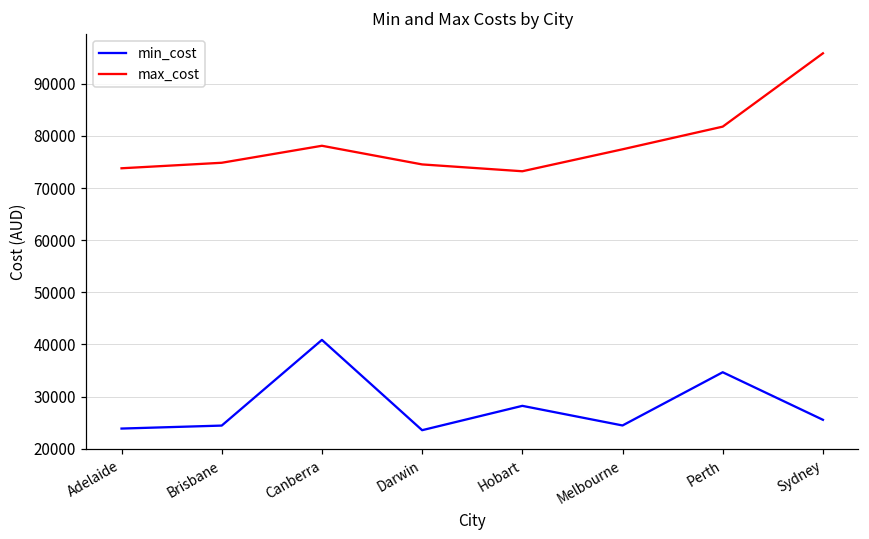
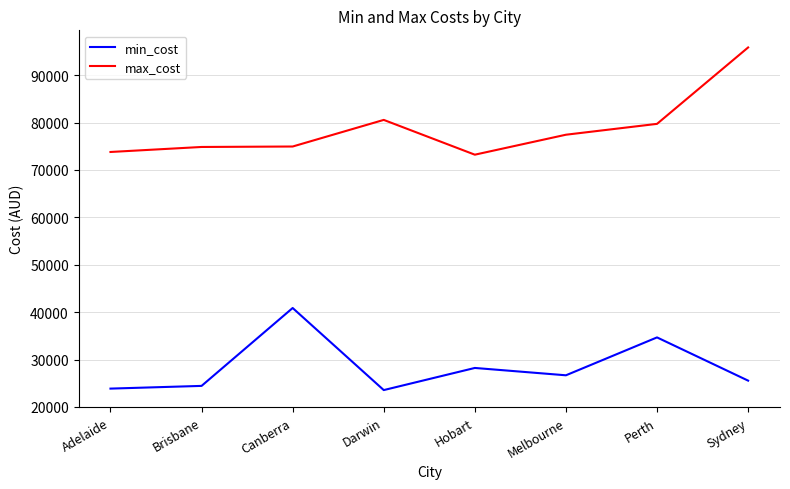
max_cost, Canberra: 78000 -> 75000
max_cost, Darwin: 75000 -> 81000
min_cost, Melbourne: 24000 -> 27000
max_cost, Perth: 82000 -> 80000
